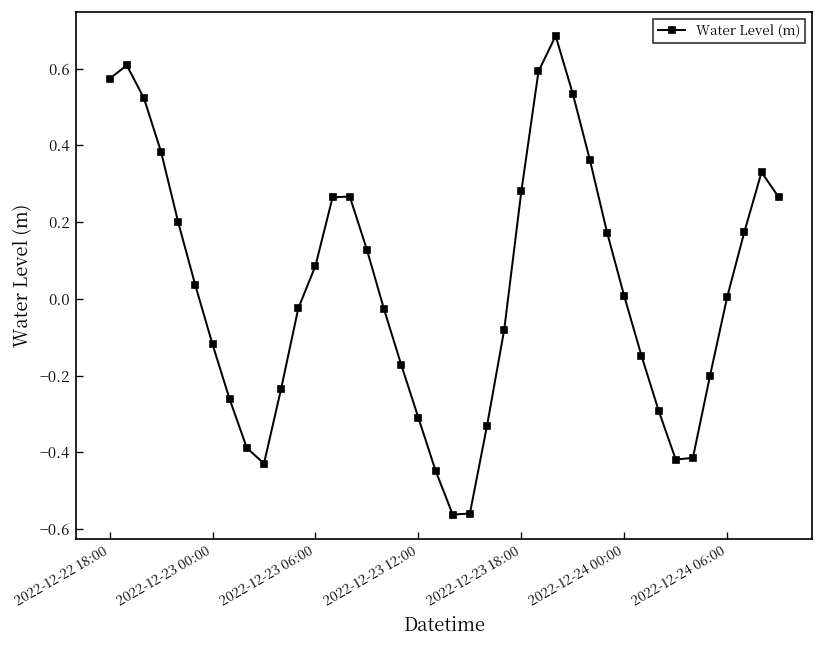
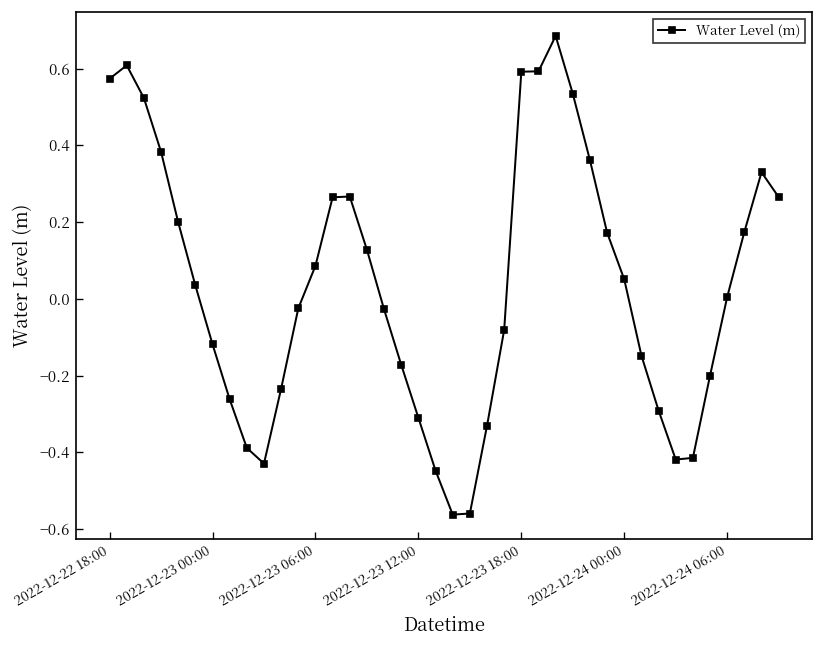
2022-12-23 18:00: 0.28 -> 0.59
2022-12-24 00:00: 0.01 -> 0.05
